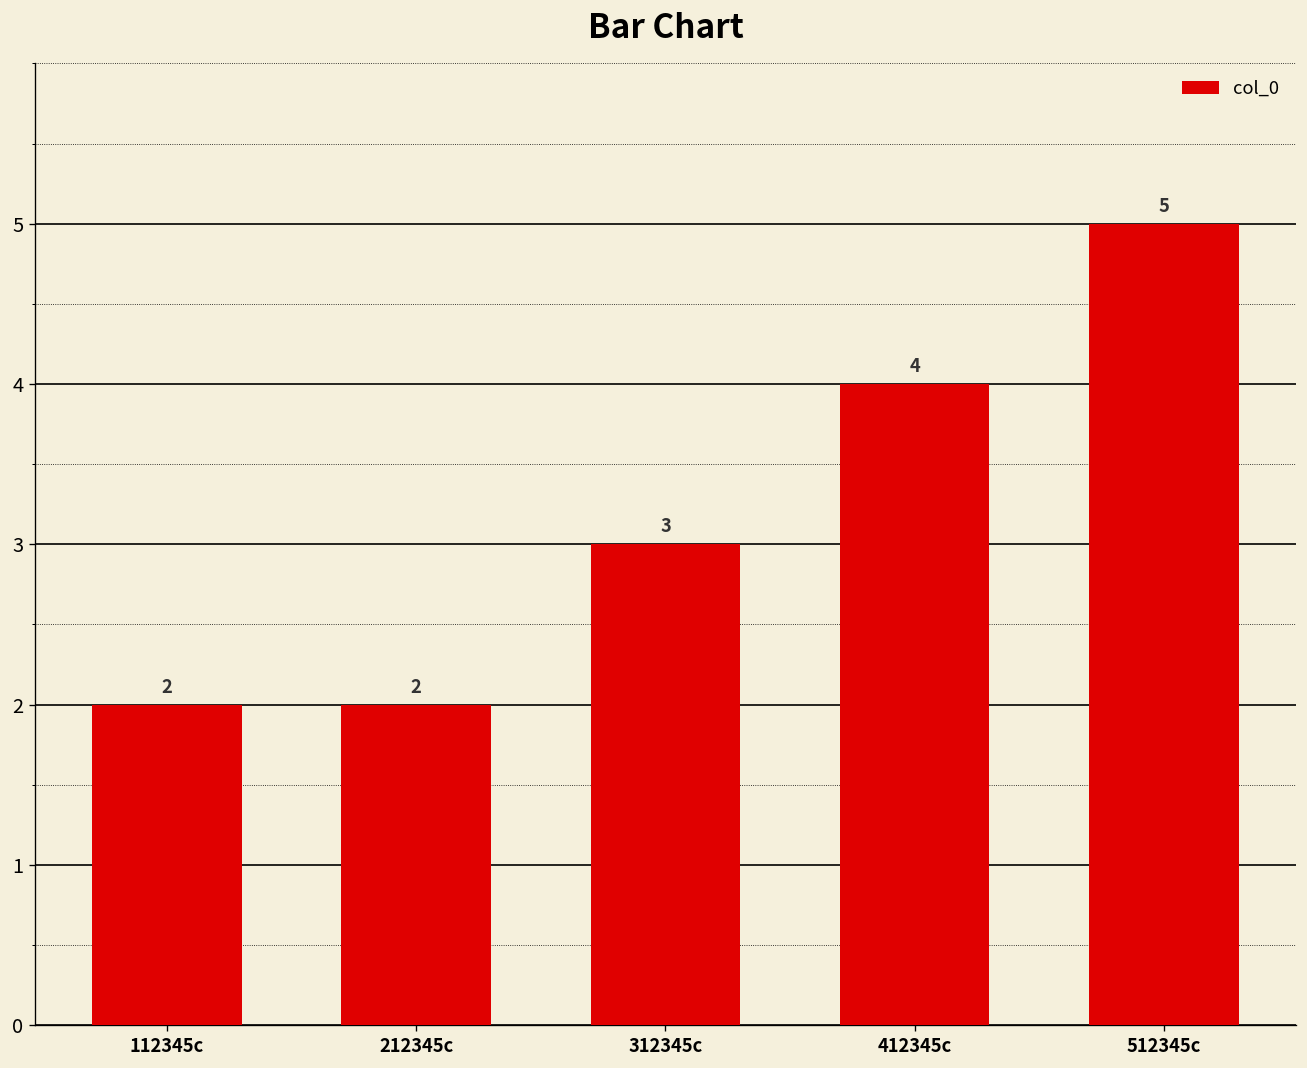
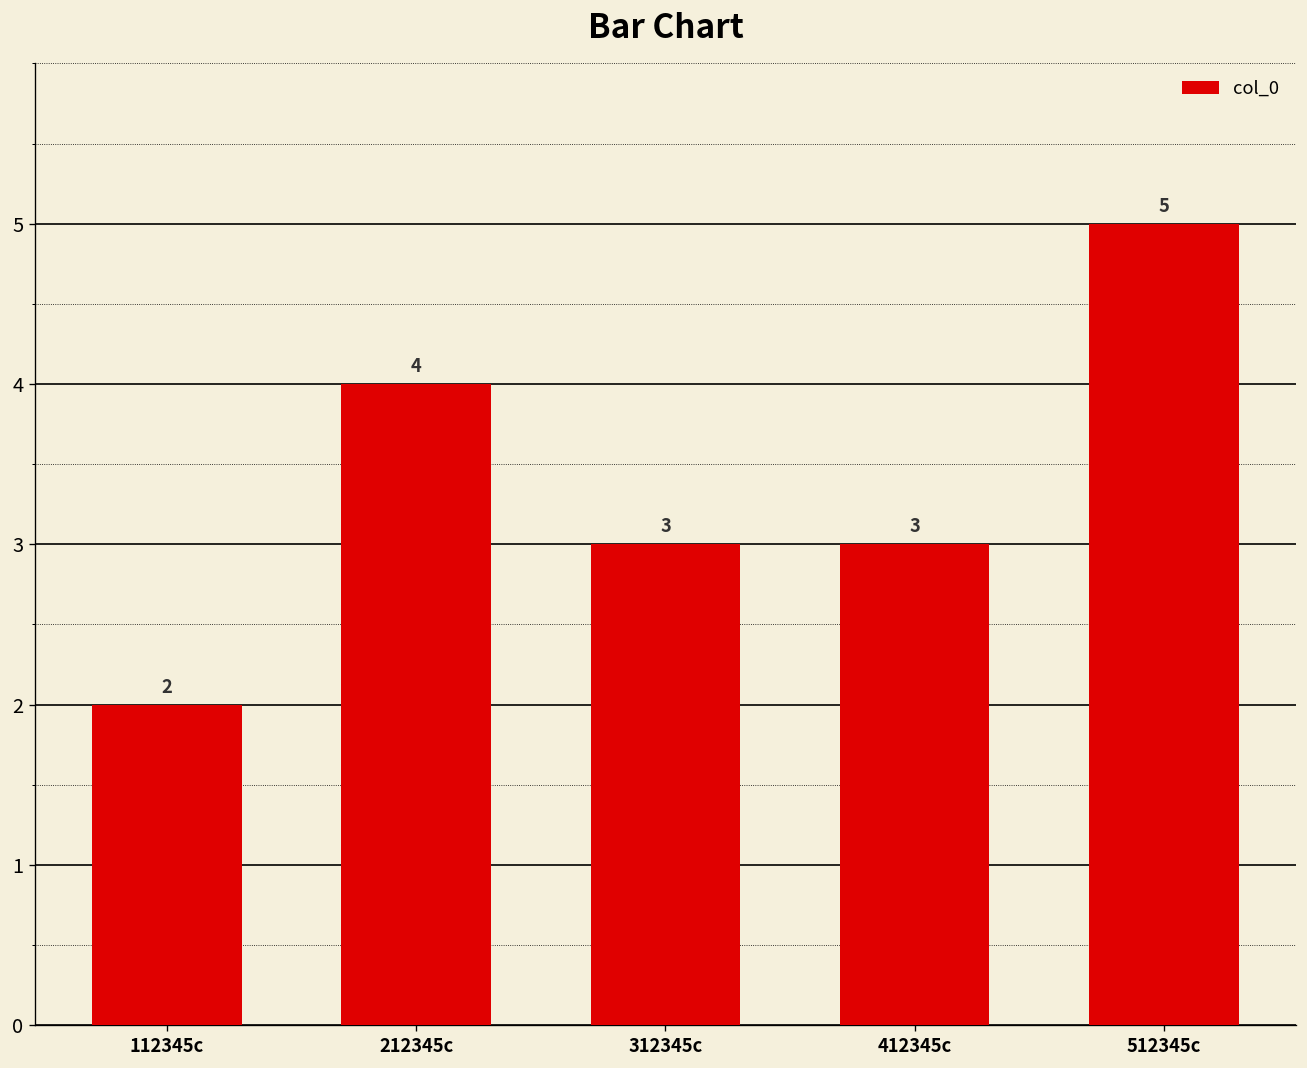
212345c: 2 -> 4
412345c: 4 -> 3
